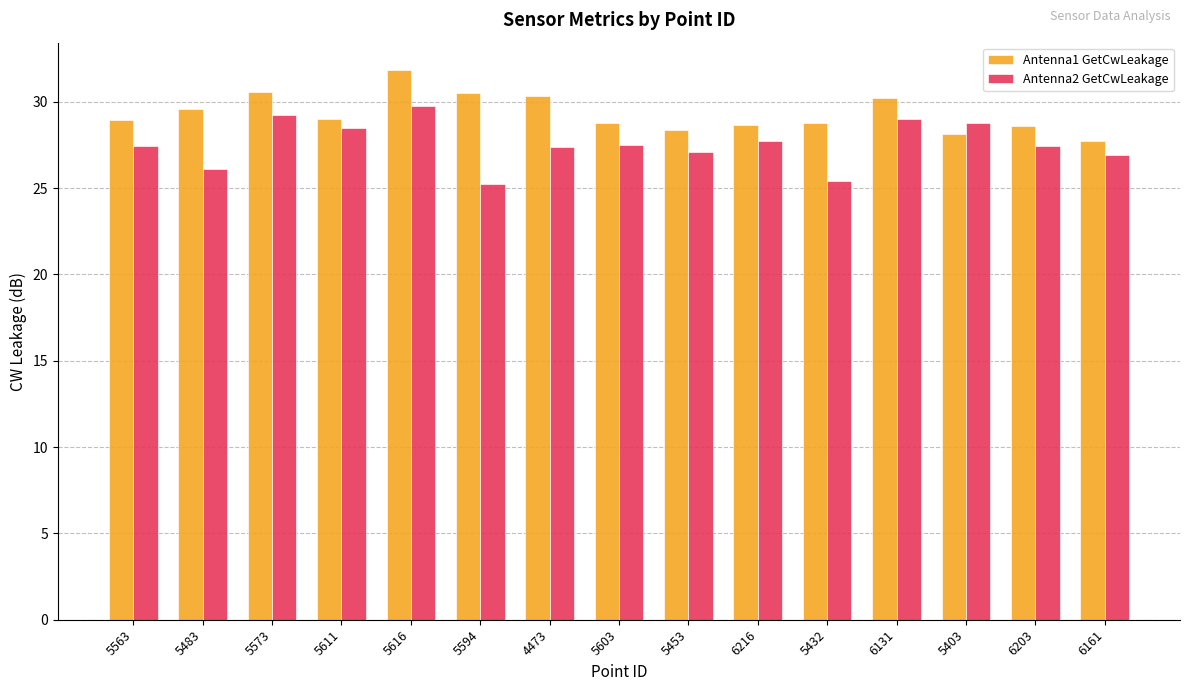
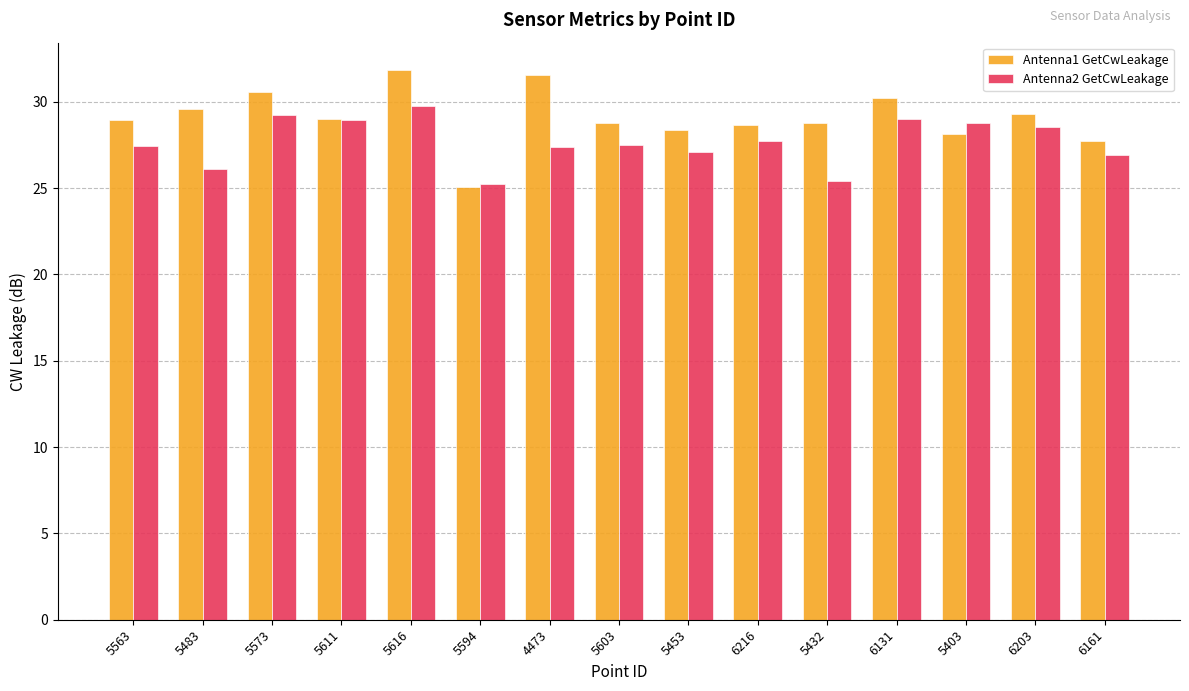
Antenna2 GetCwLeakage, 5611: 28.5 -> 29.0
Antenna1 GetCwLeakage, 5594: 30.5 -> 25.0
Antenna1 GetCwLeakage, 4473: 30.4 -> 31.5
Antenna1 GetCwLeakage, 6203: 28.6 -> 29.3
Antenna2 GetCwLeakage, 6203: 27.5 -> 28.6
